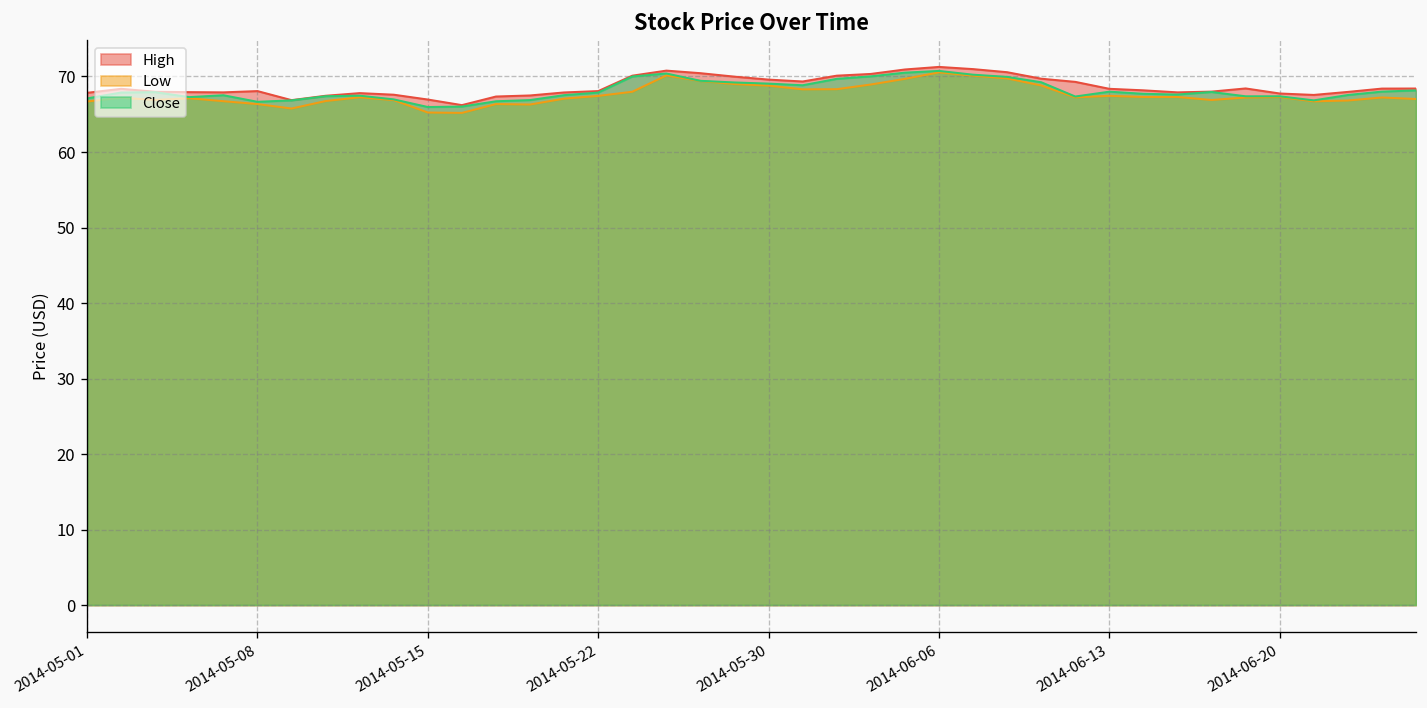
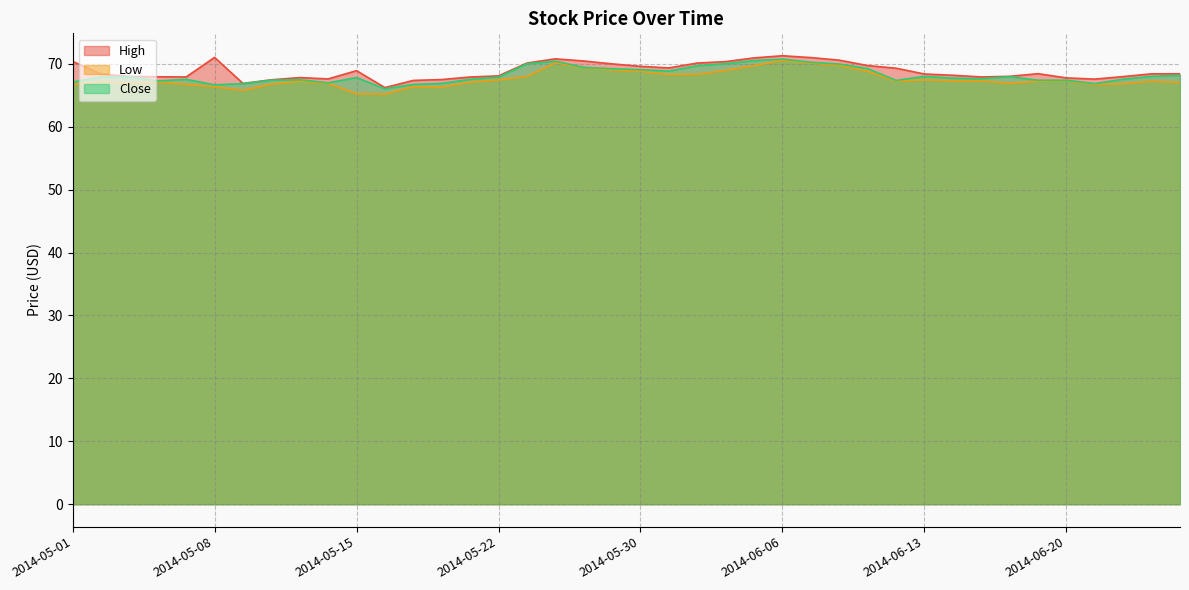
High, 2014-05-01: 68 -> 70
High, 2014-05-08: 68 -> 71
High, 2014-05-15: 67 -> 69
Close, 2014-05-15: 66 -> 68
